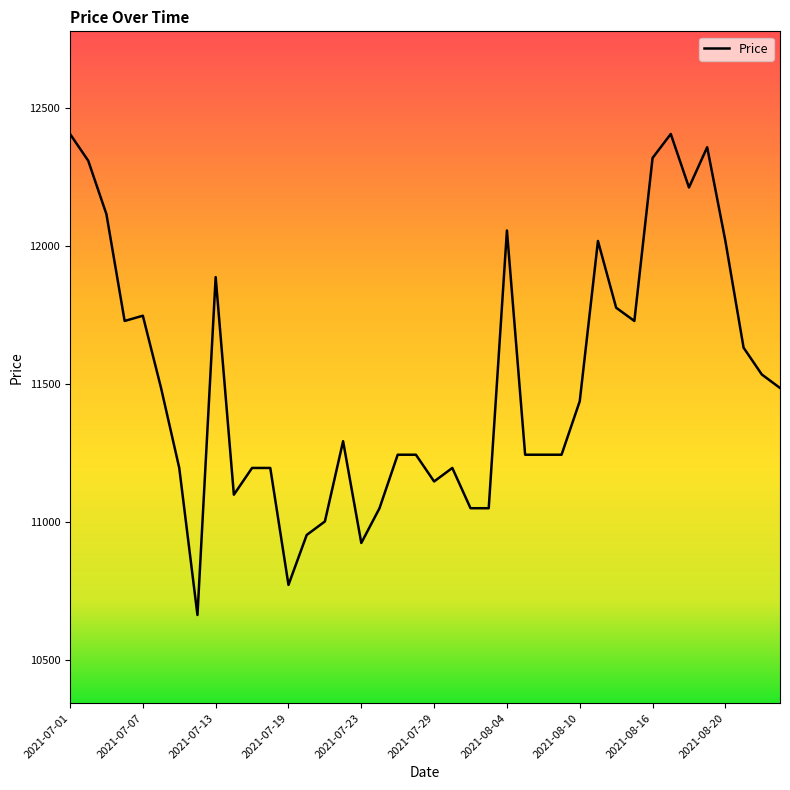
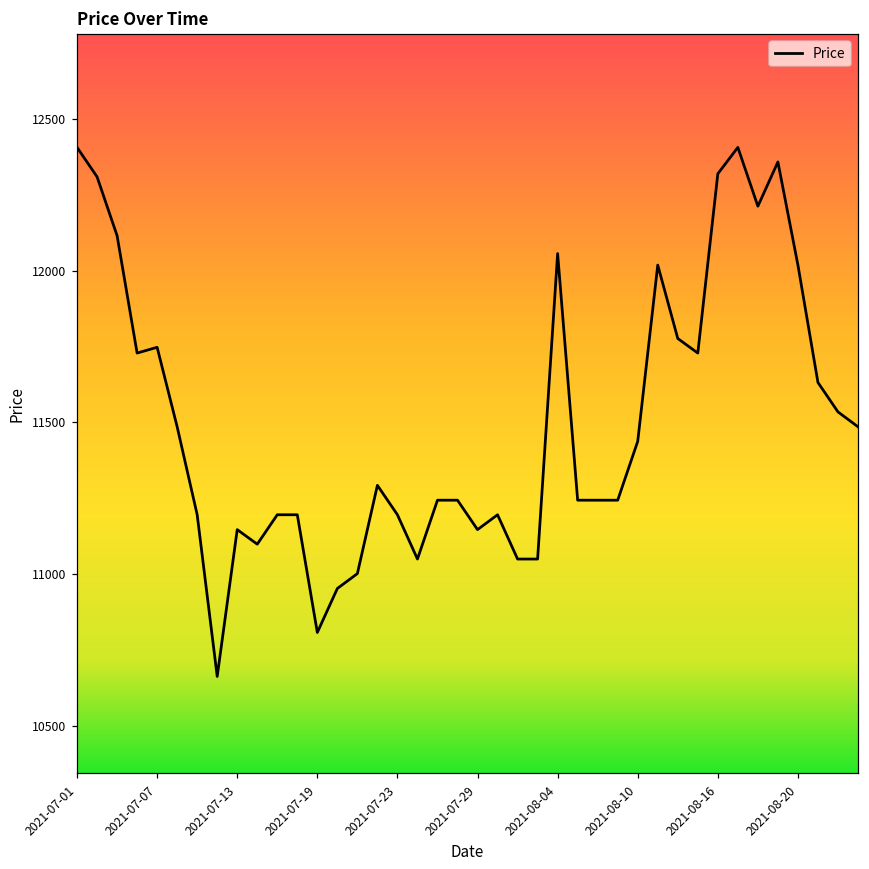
2021-07-13: 11890 -> 11150
2021-07-19: 10770 -> 10810
2021-07-23: 10920 -> 11200
